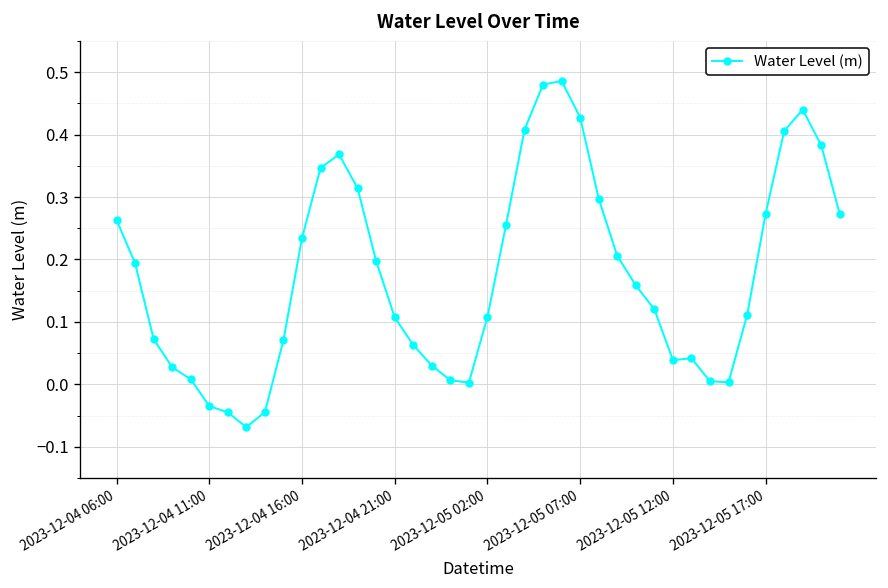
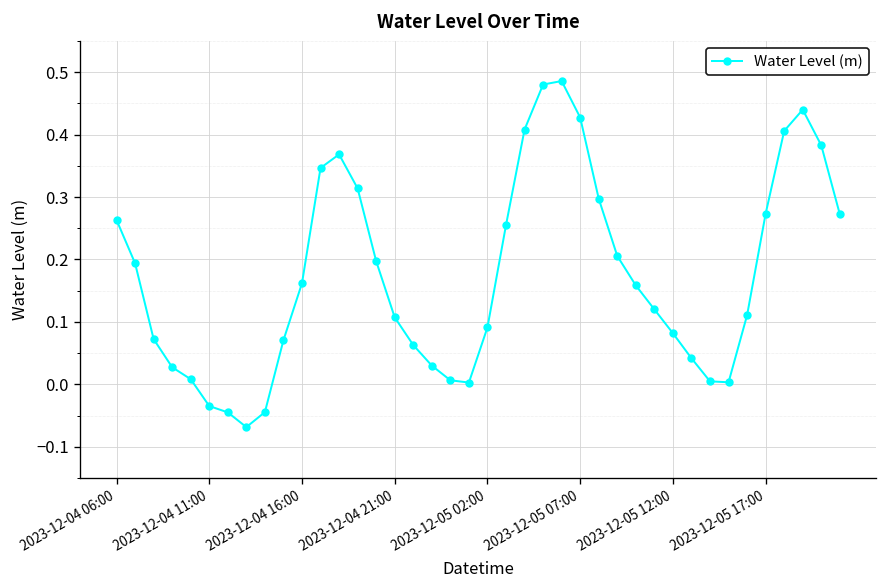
2023-12-04 16:00: 0.23 -> 0.16
2023-12-05 02:00: 0.11 -> 0.09
2023-12-05 12:00: 0.04 -> 0.08
